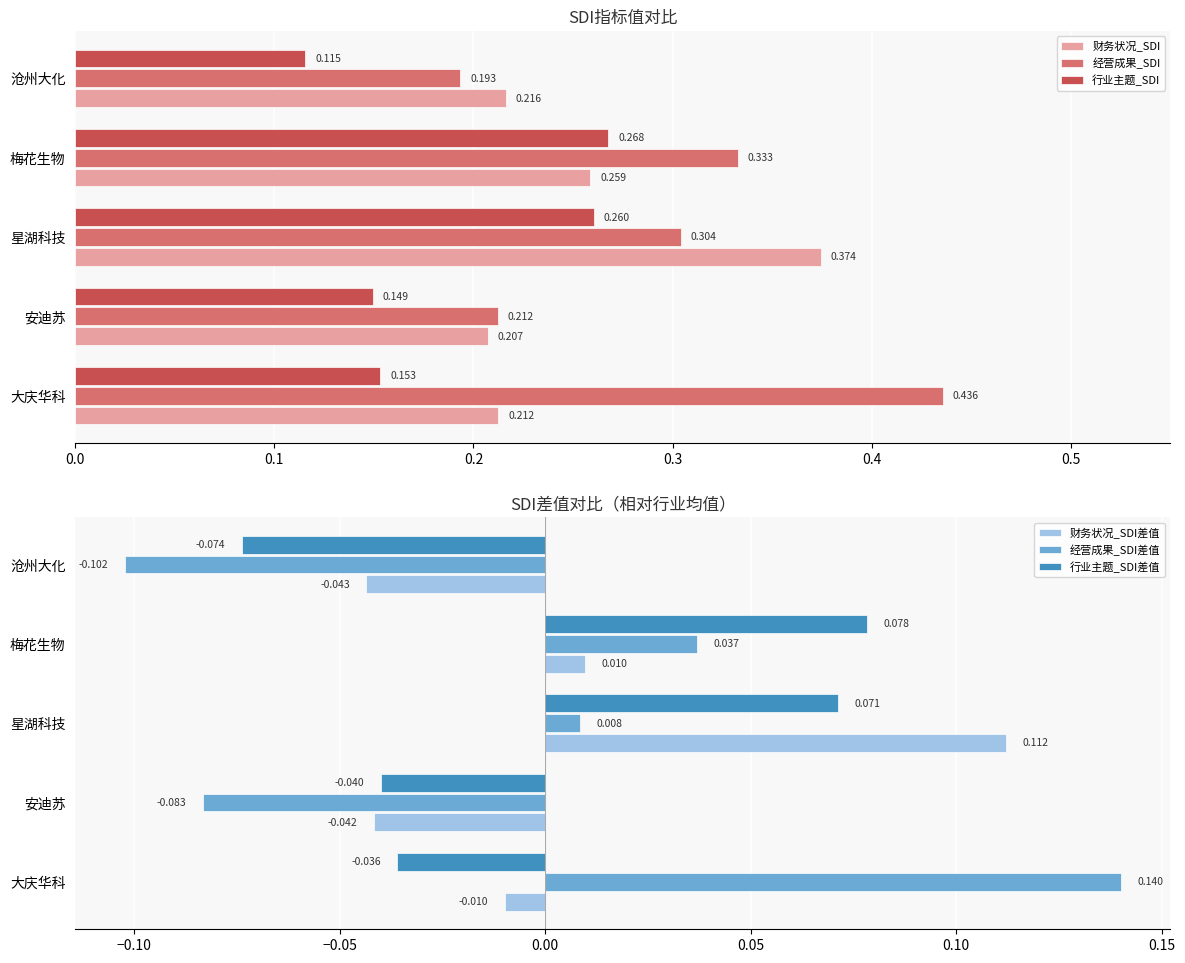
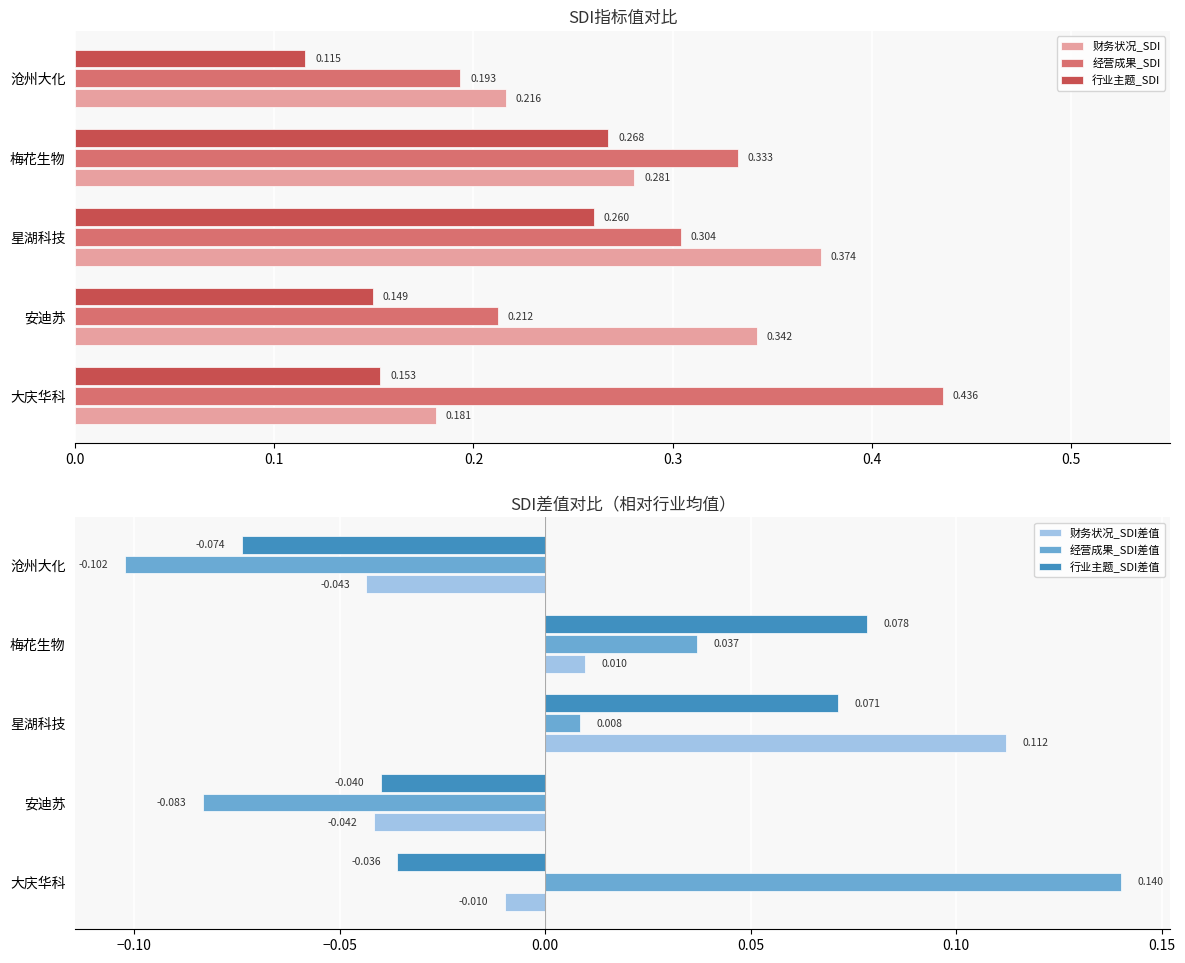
SDI指标值对比, 财务状况_SDI, 梅花生物: 0.259 -> 0.281
SDI指标值对比, 财务状况_SDI, 安迪苏: 0.207 -> 0.342
SDI指标值对比, 财务状况_SDI, 大庆华科: 0.212 -> 0.181
